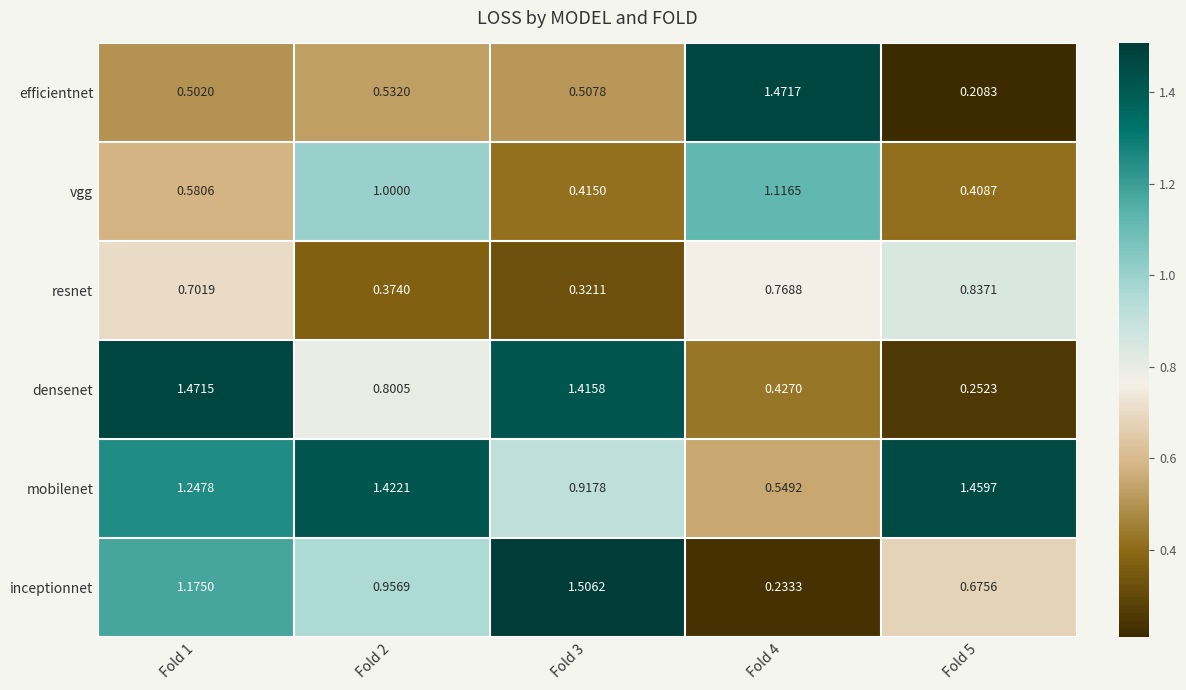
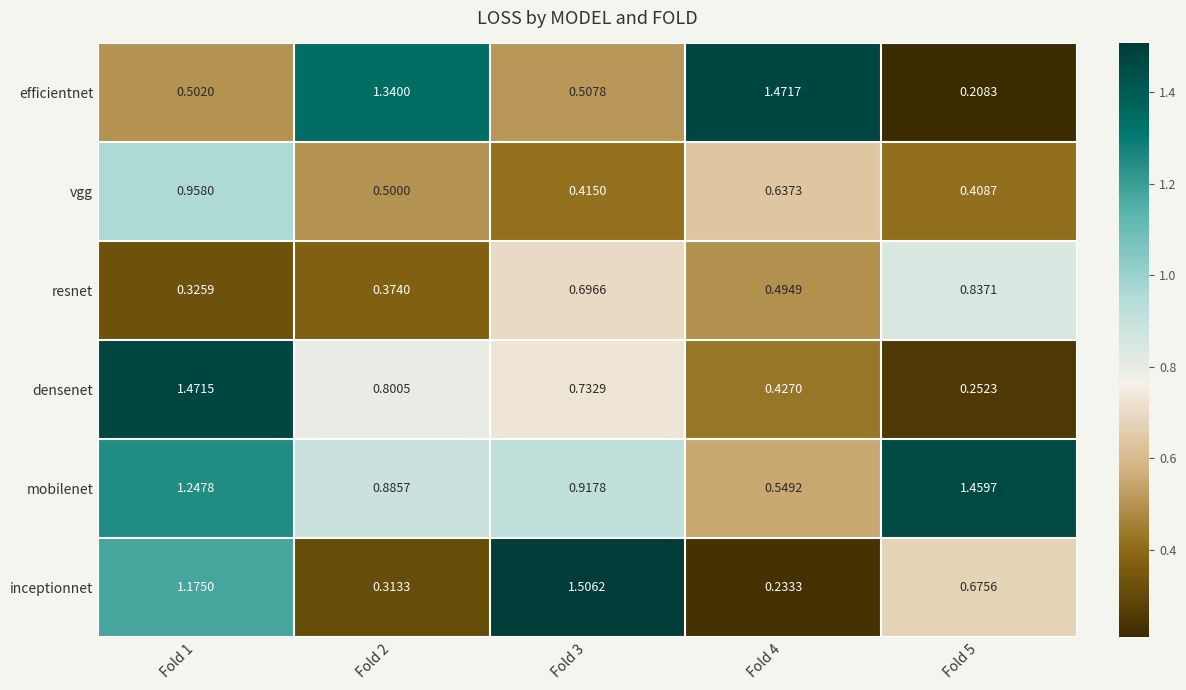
efficientnet, Fold 2: 0.5320 -> 1.3400
vgg, Fold 1: 0.5806 -> 0.9580
vgg, Fold 2: 1.0000 -> 0.5000
vgg, Fold 4: 1.1165 -> 0.6373
resnet, Fold 1: 0.7019 -> 0.3259
resnet, Fold 3: 0.3211 -> 0.6966
resnet, Fold 4: 0.7688 -> 0.4949
densenet, Fold 3: 1.4158 -> 0.7329
mobilenet, Fold 2: 1.4221 -> 0.8857
inceptionnet, Fold 2: 0.9569 -> 0.3133
